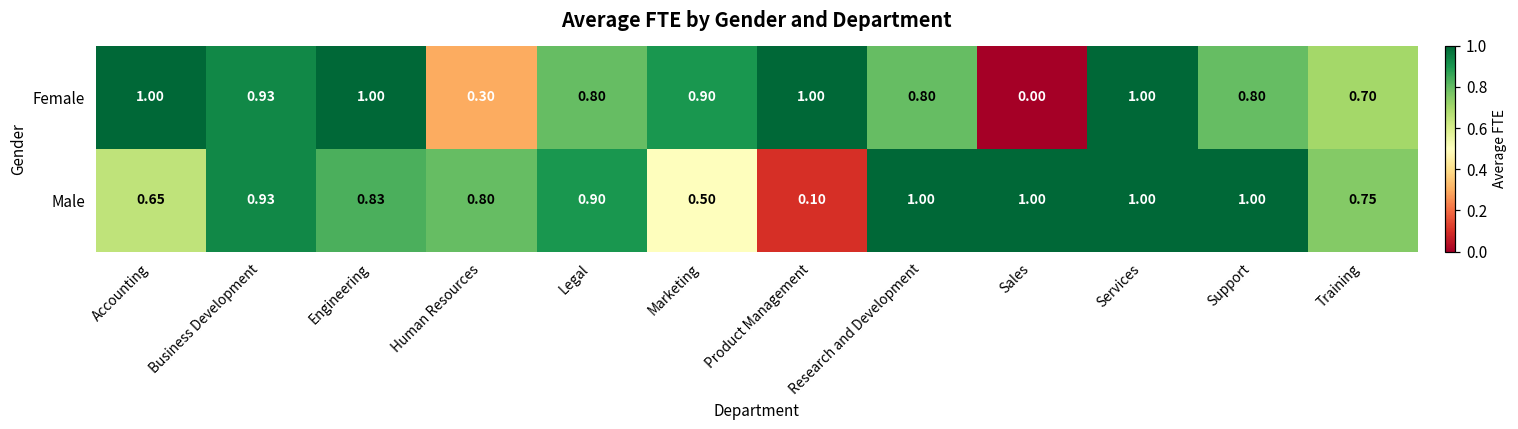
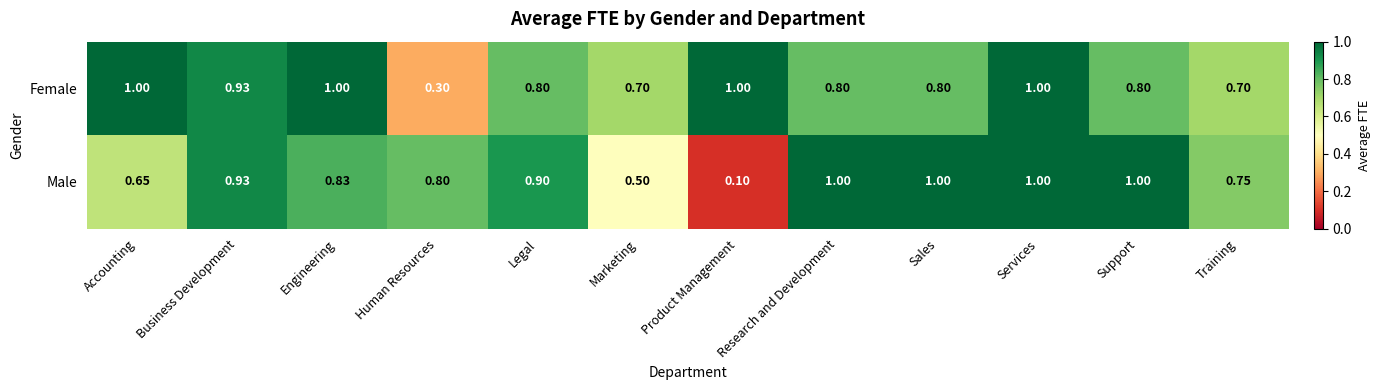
Female, Marketing: 0.90 -> 0.70
Female, Sales: 0.00 -> 0.80
